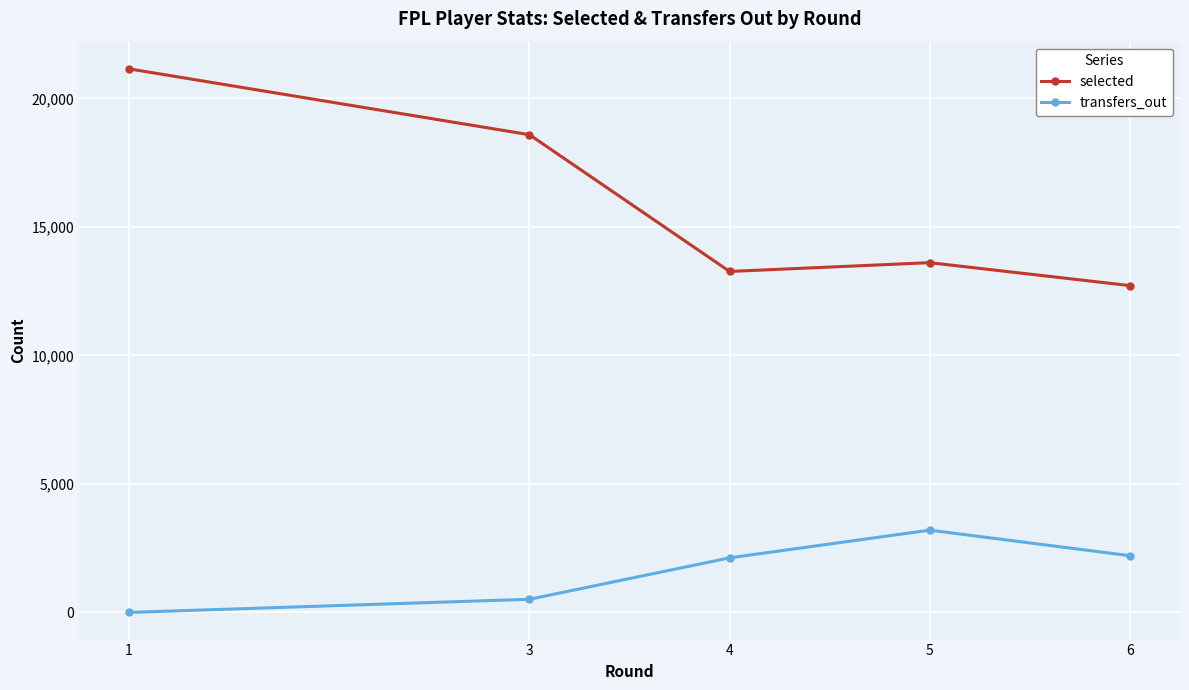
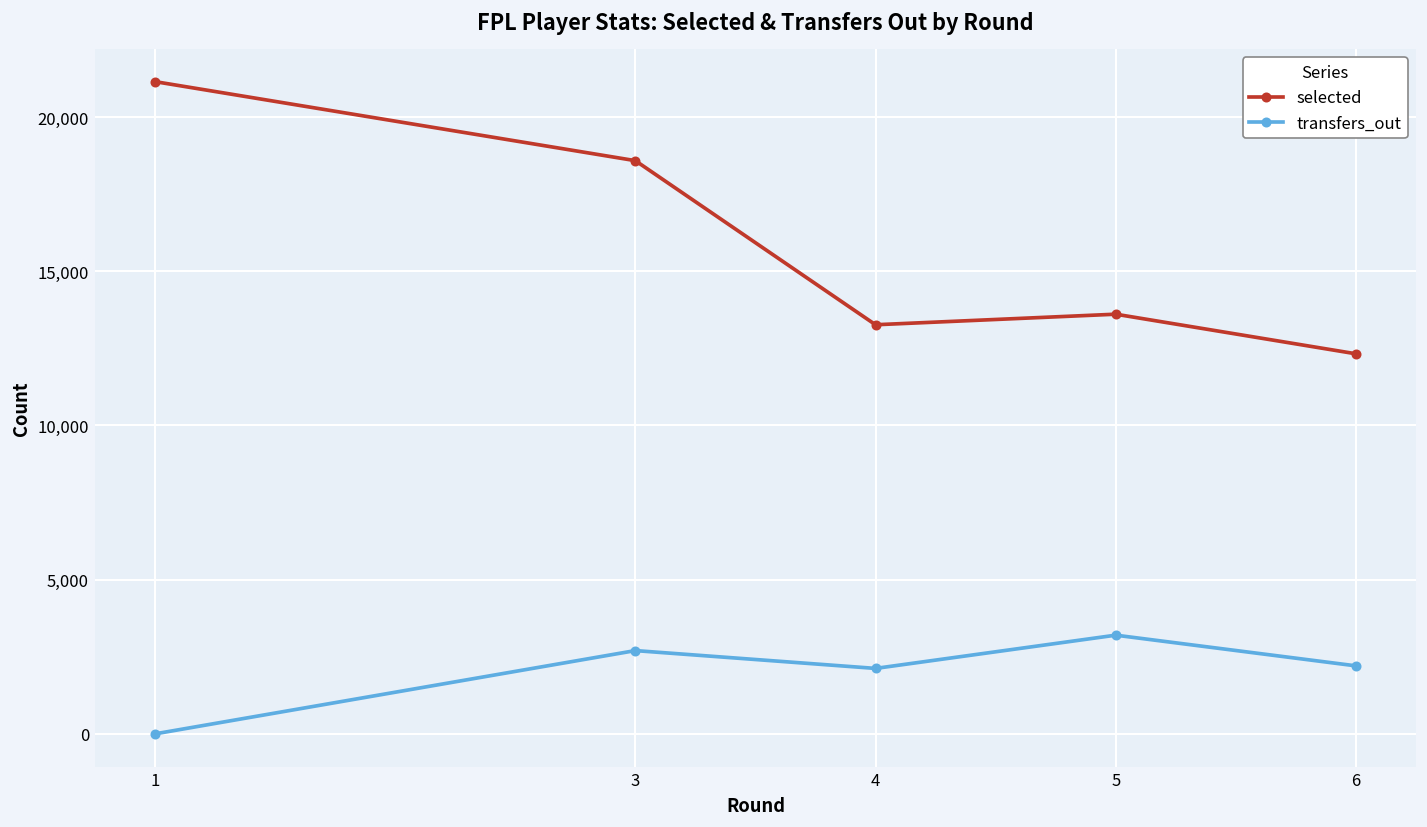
transfers_out, 3: 500 -> 2,700
selected, 6: 12,700 -> 12,300
